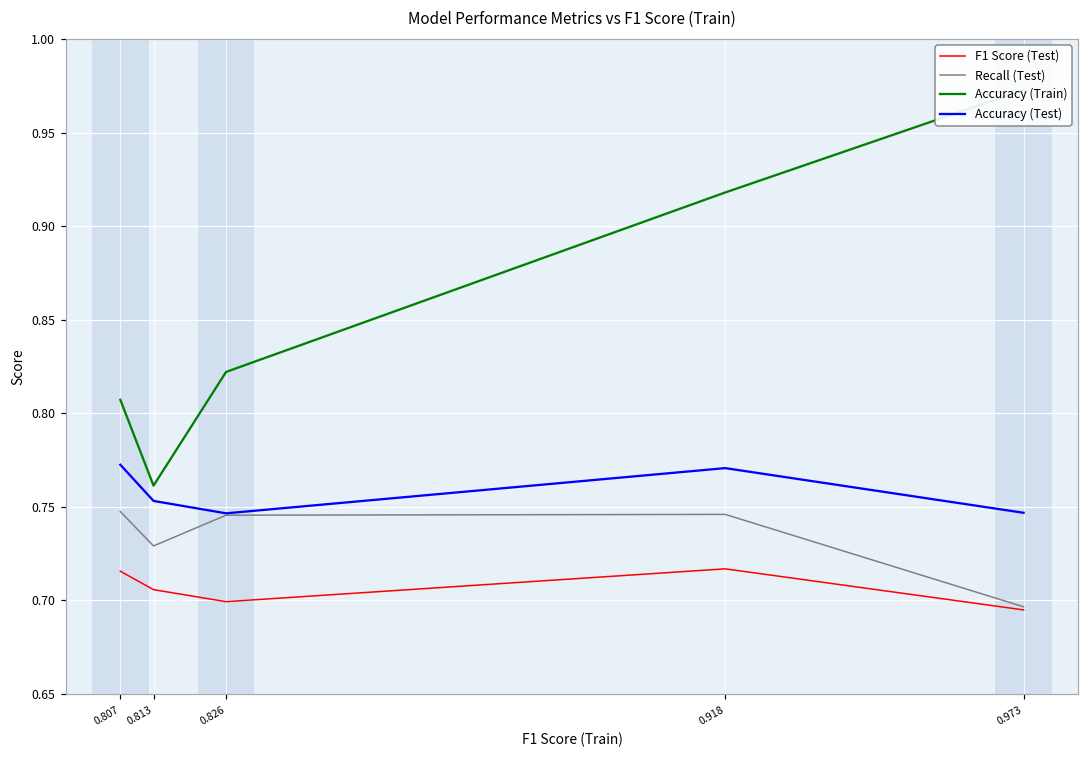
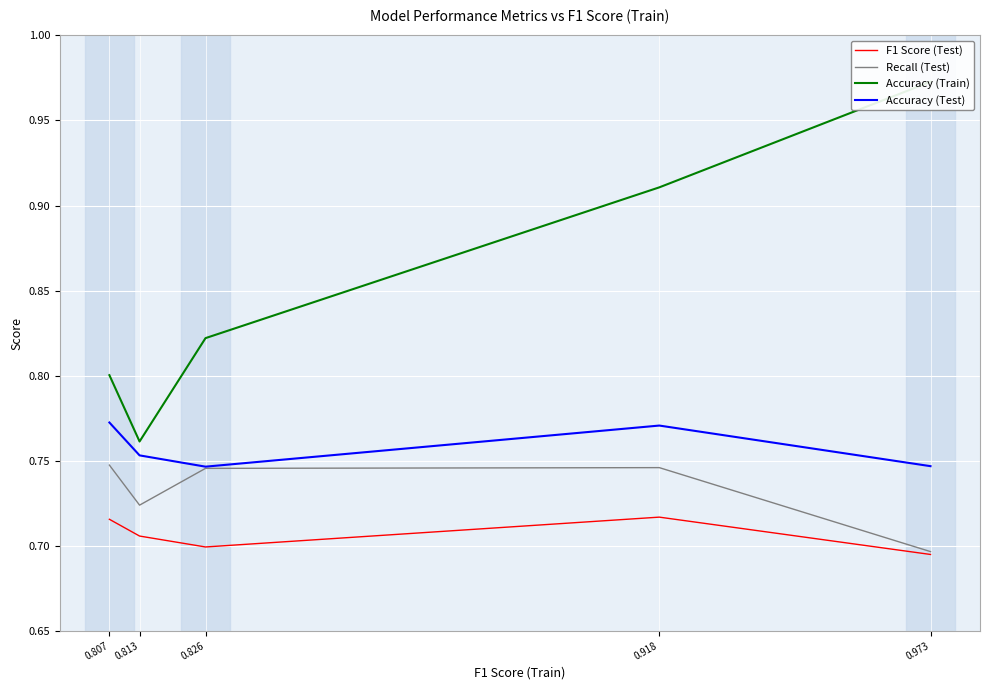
Accuracy (Train), 0.807: 0.807 -> 0.800
Recall (Test), 0.813: 0.729 -> 0.724
Accuracy (Train), 0.918: 0.918 -> 0.911
